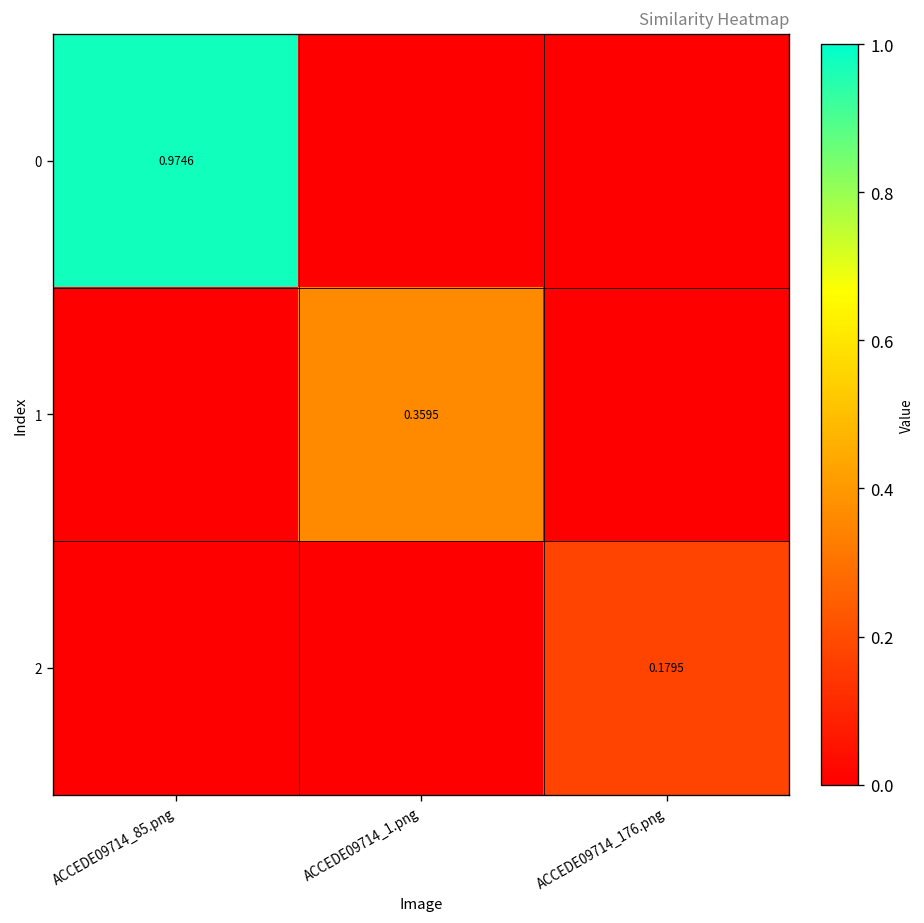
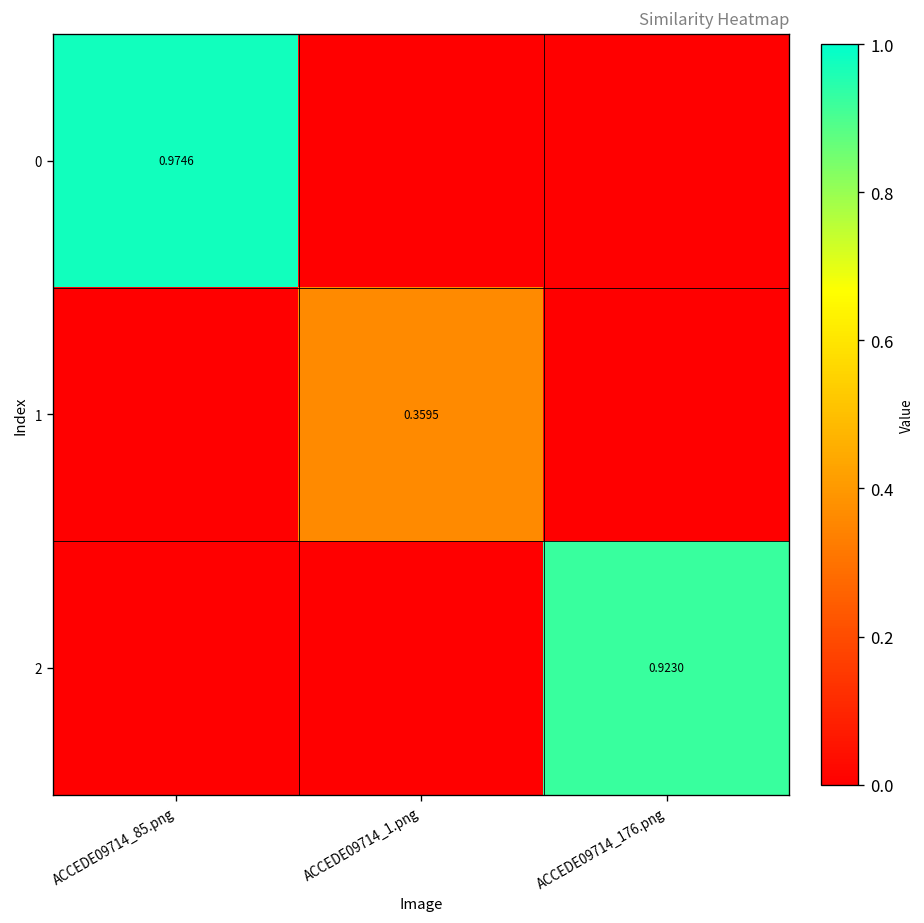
2, ACCEDE09714_176.png: 0.1795 -> 0.9230
